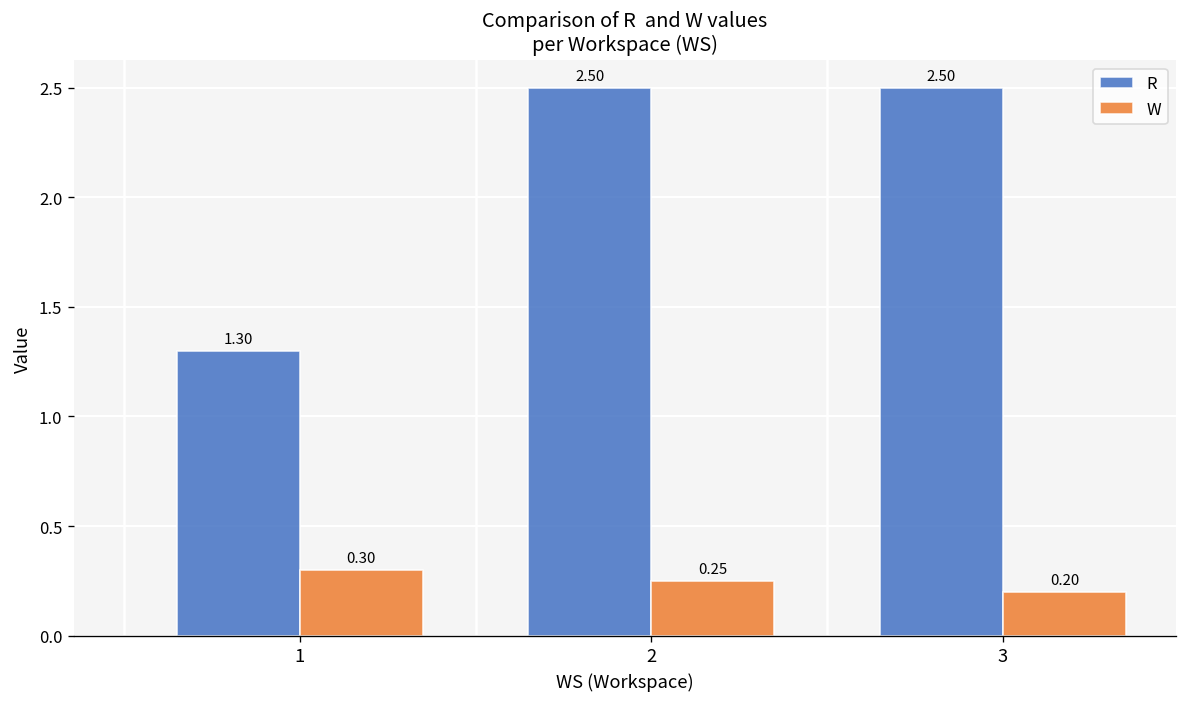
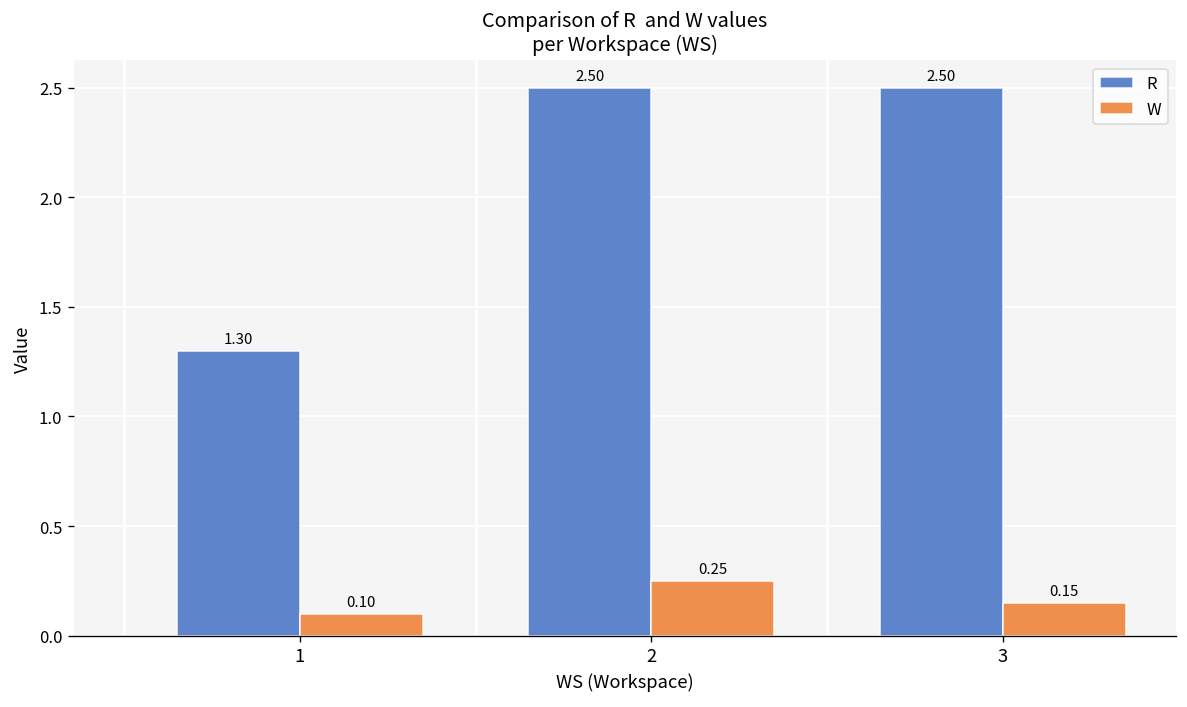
W, 1: 0.30 -> 0.10
W, 3: 0.20 -> 0.15
